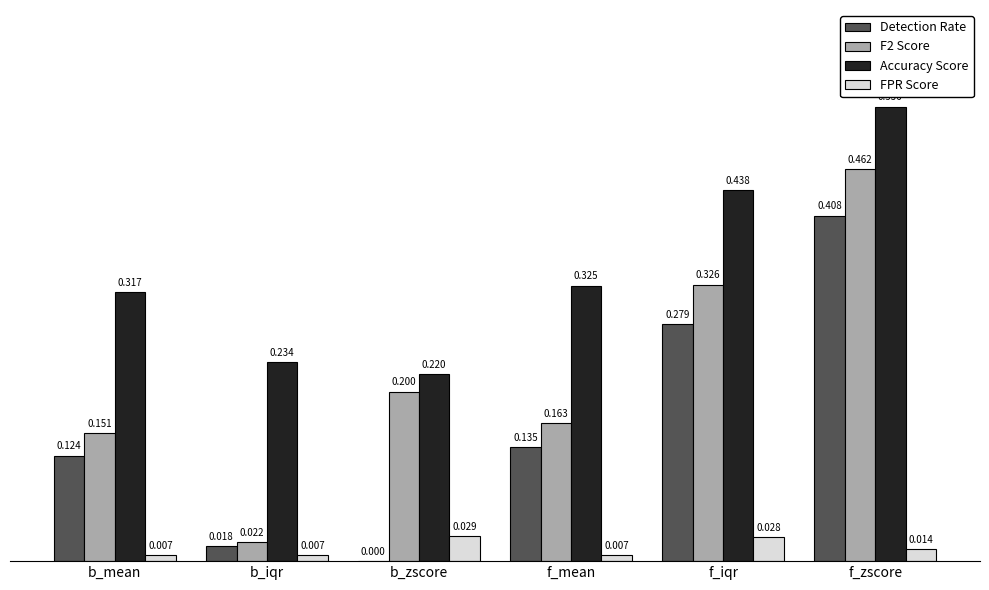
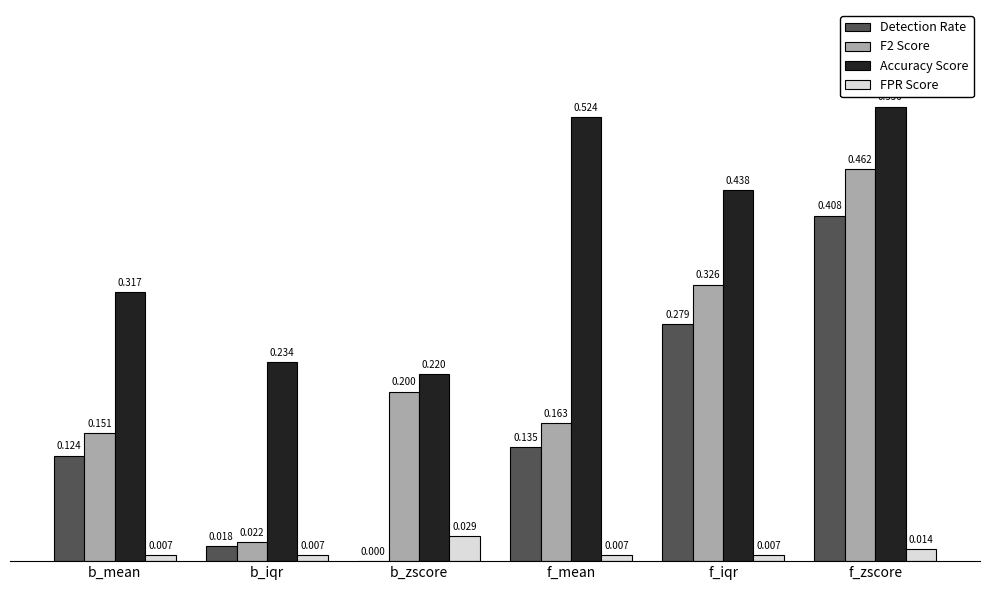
Accuracy Score, f_mean: 0.325 -> 0.524
FPR Score, f_iqr: 0.028 -> 0.007
